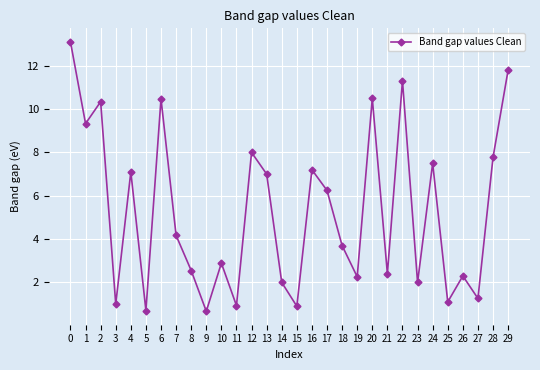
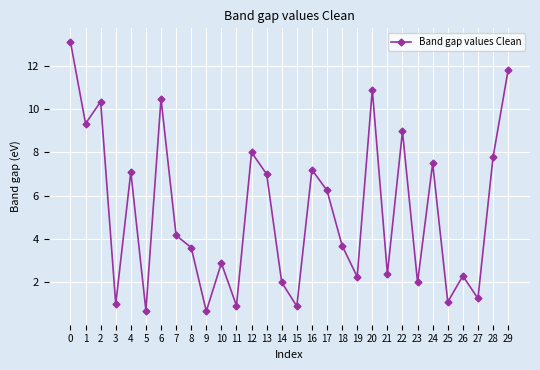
8: 2.6 -> 3.6
20: 10.5 -> 10.9
22: 11.3 -> 9.0
